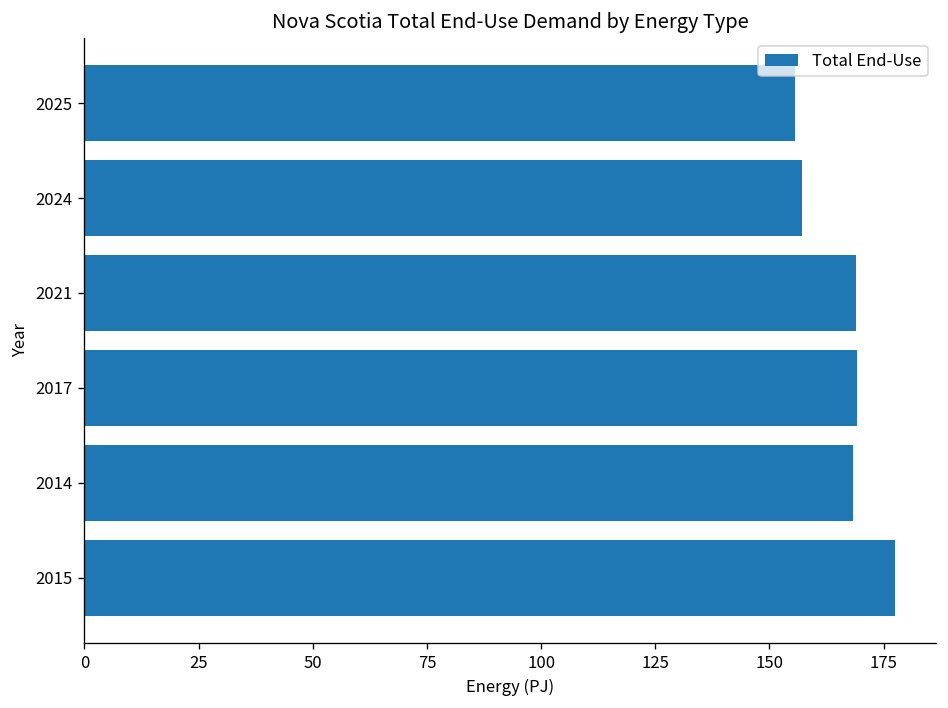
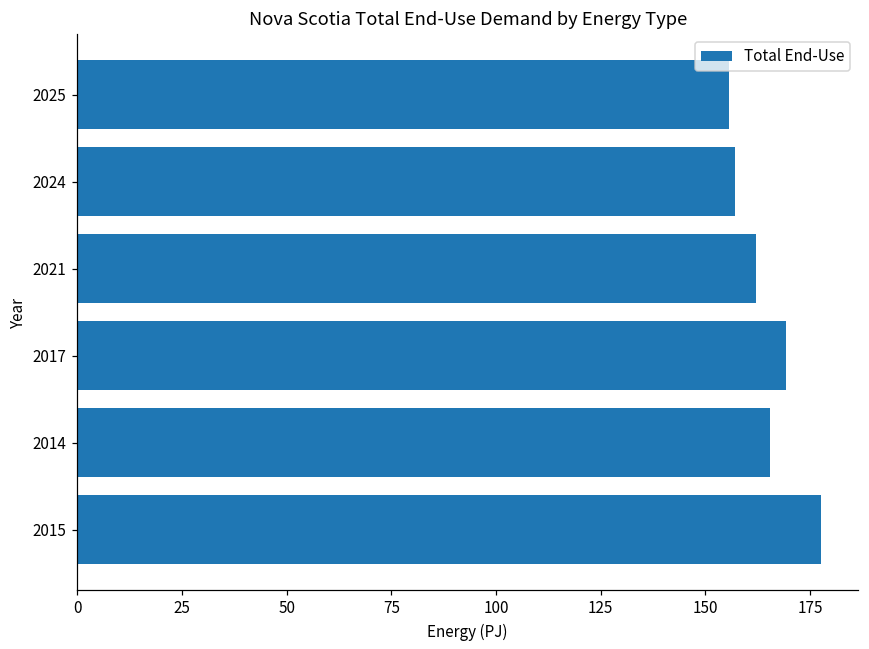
2021: 169 -> 162
2014: 168 -> 166
